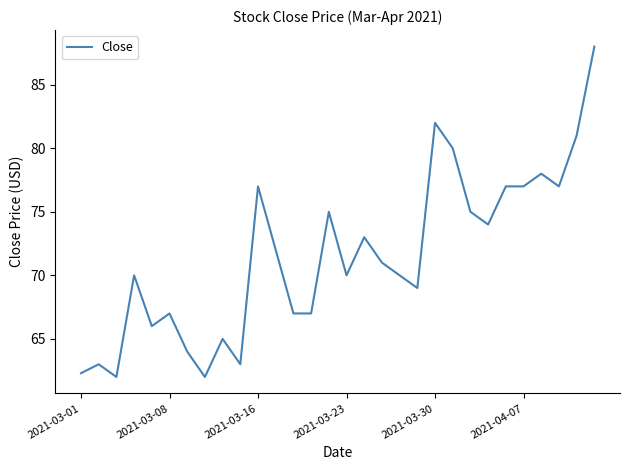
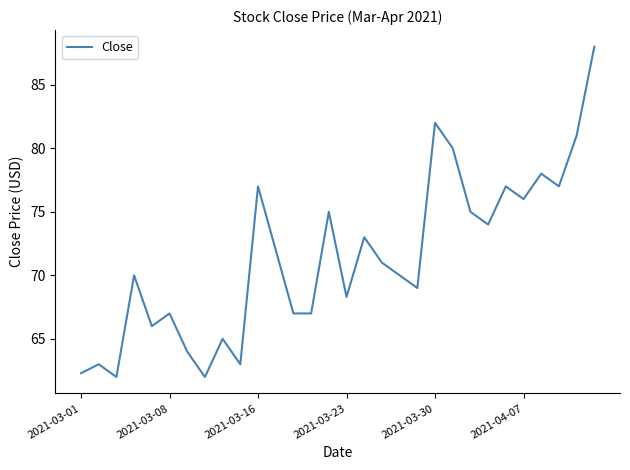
2021-03-23: 70.0 -> 68.3
2021-04-07: 77 -> 76
